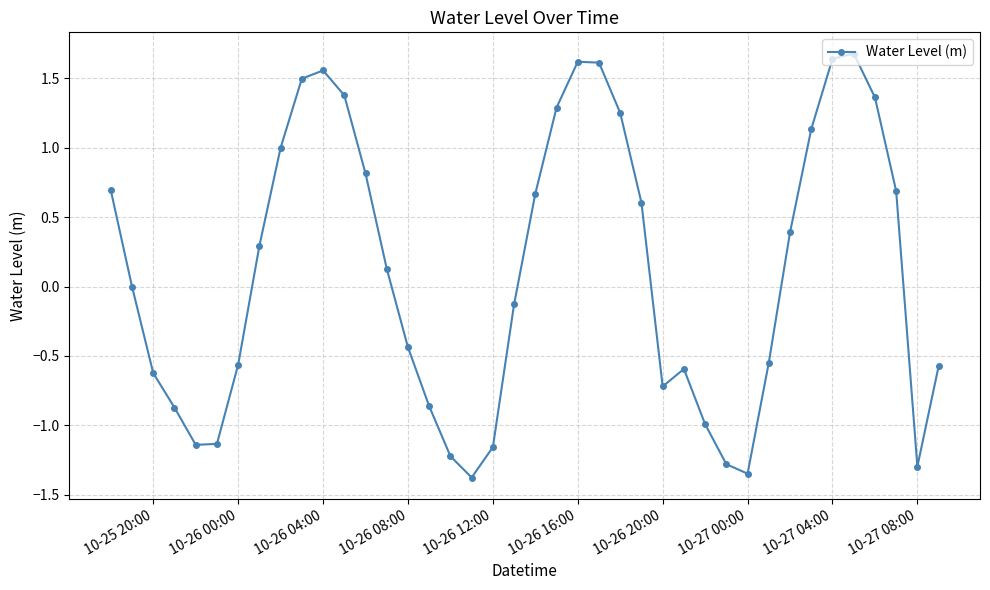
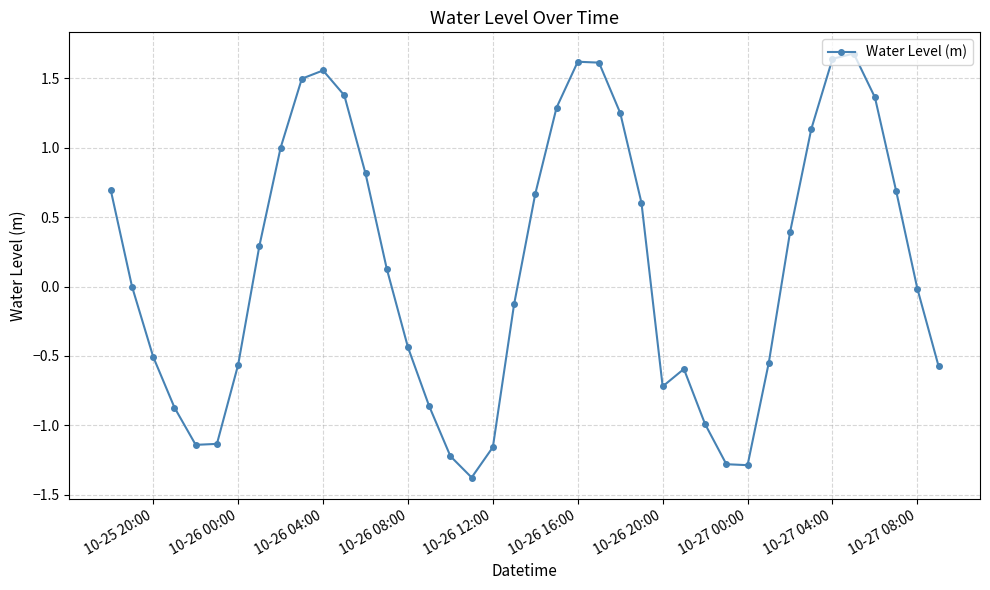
10-25 20:00: -0.62 -> -0.51
10-27 00:00: -1.35 -> -1.29
10-27 08:00: -1.30 -> -0.02
